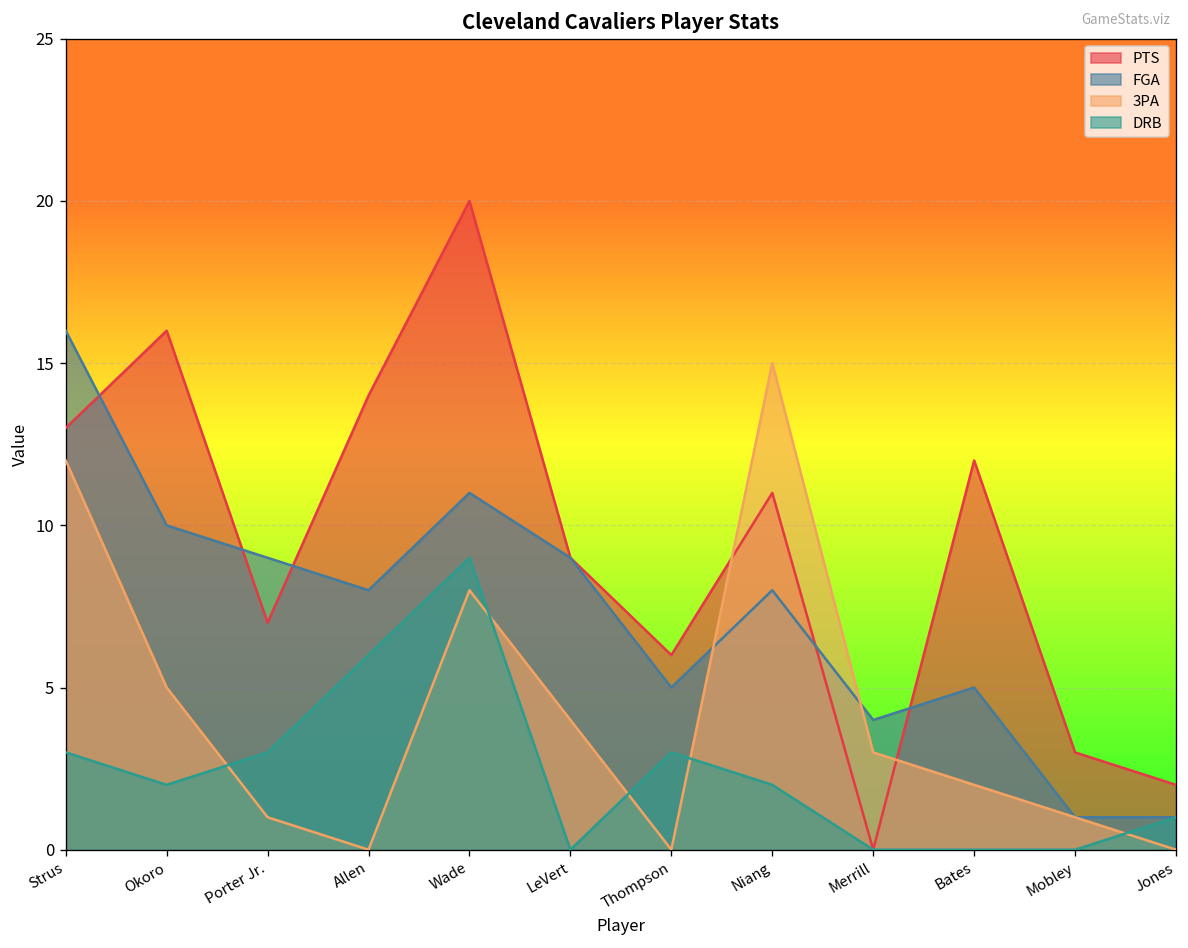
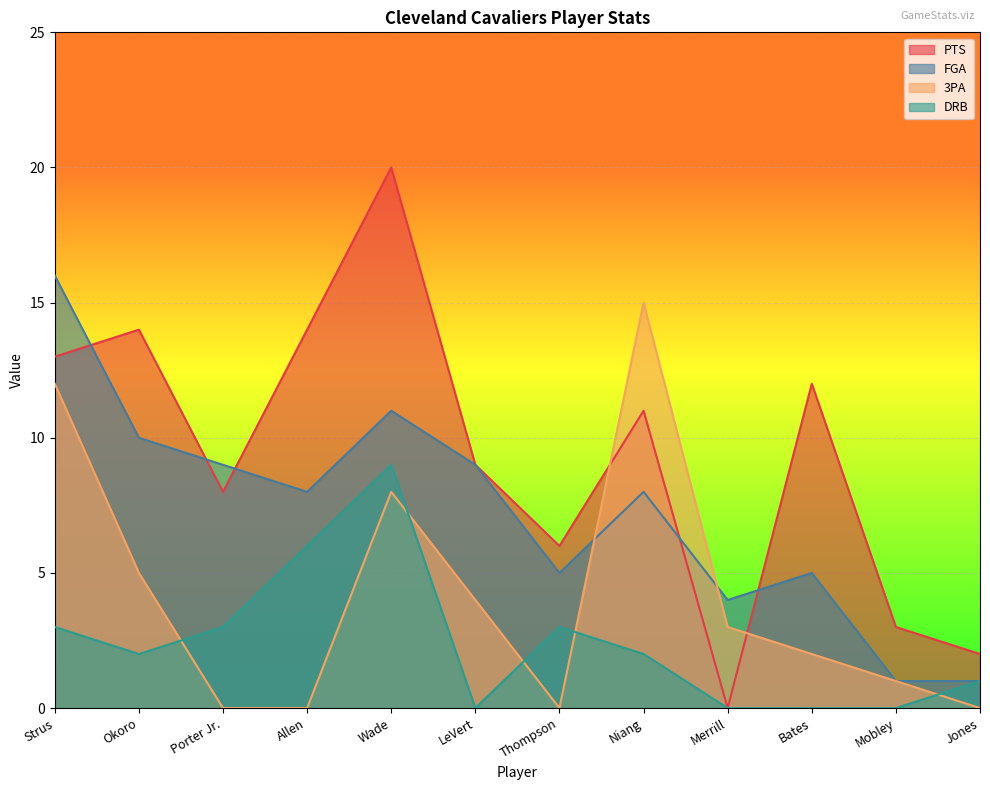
PTS, Okoro: 16 -> 14
PTS, Porter Jr.: 7 -> 8
3PA, Porter Jr.: 1 -> 0
